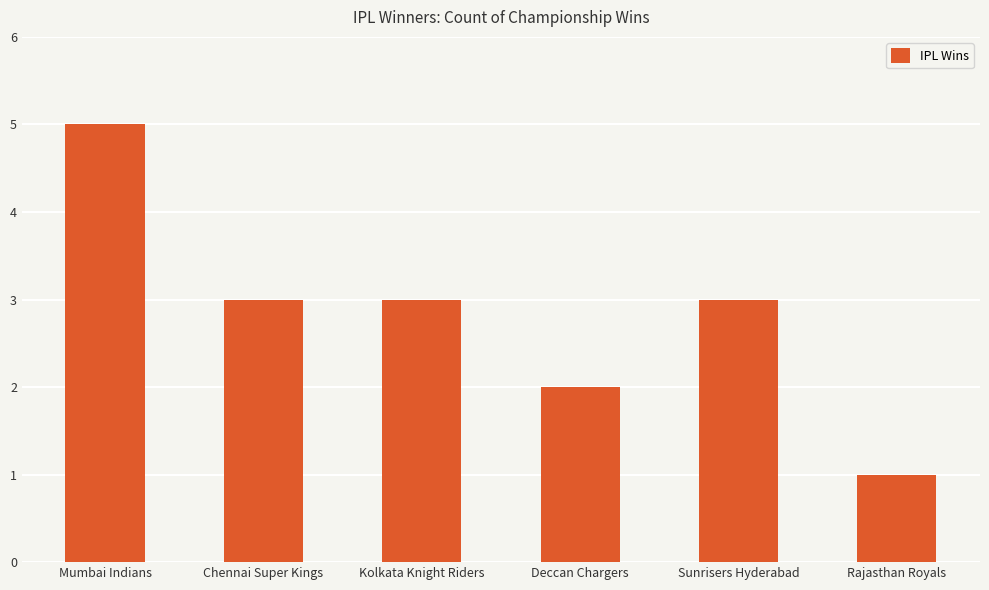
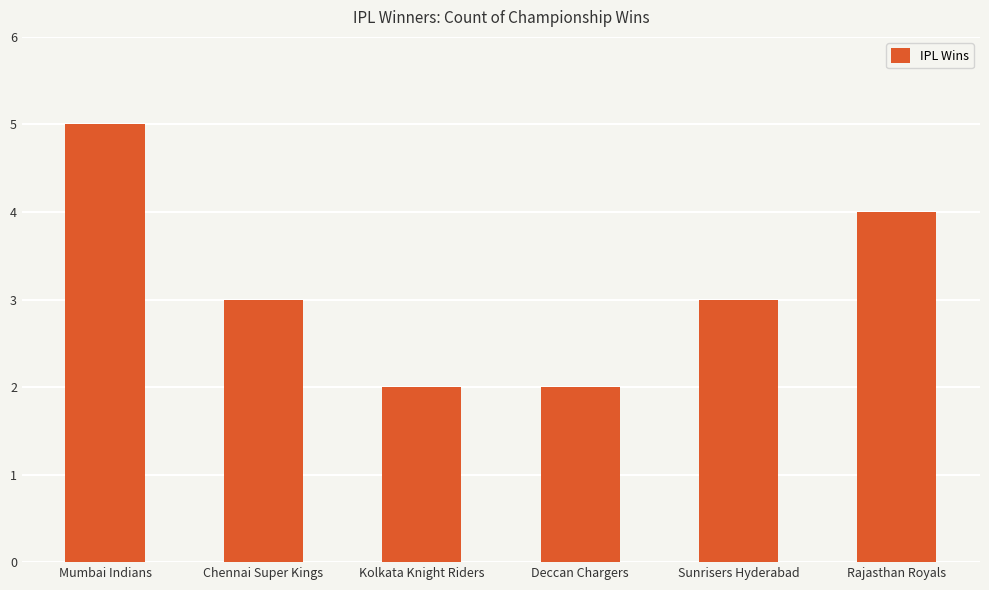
Kolkata Knight Riders: 3 -> 2
Rajasthan Royals: 1 -> 4
